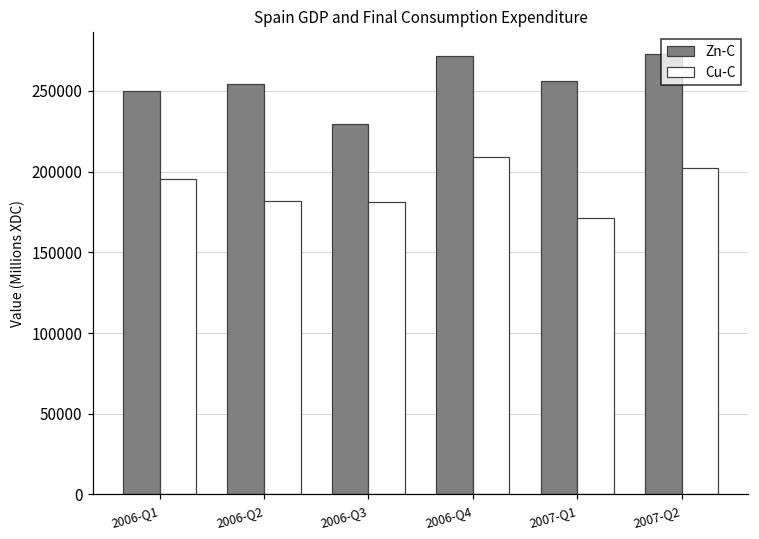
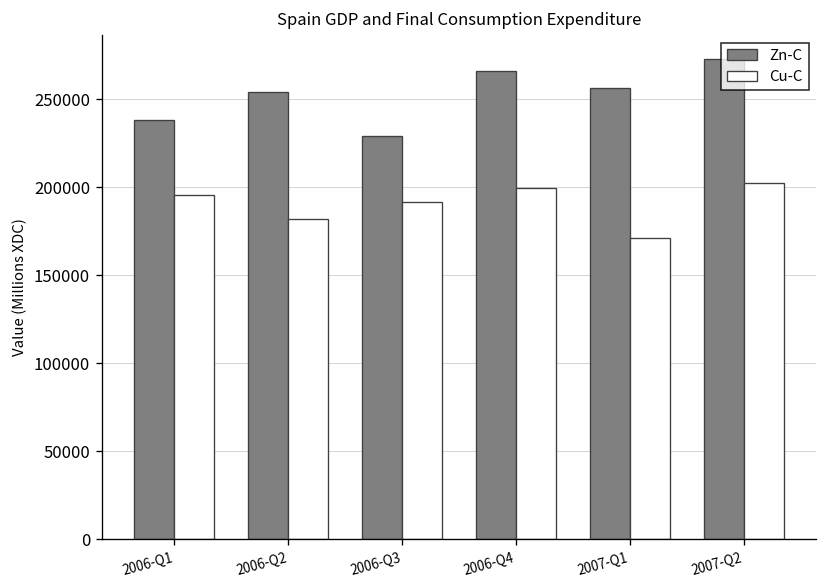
Zn-C, 2006-Q1: 250000 -> 238000
Cu-C, 2006-Q3: 181000 -> 191000
Zn-C, 2006-Q4: 272000 -> 266000
Cu-C, 2006-Q4: 209000 -> 200000
